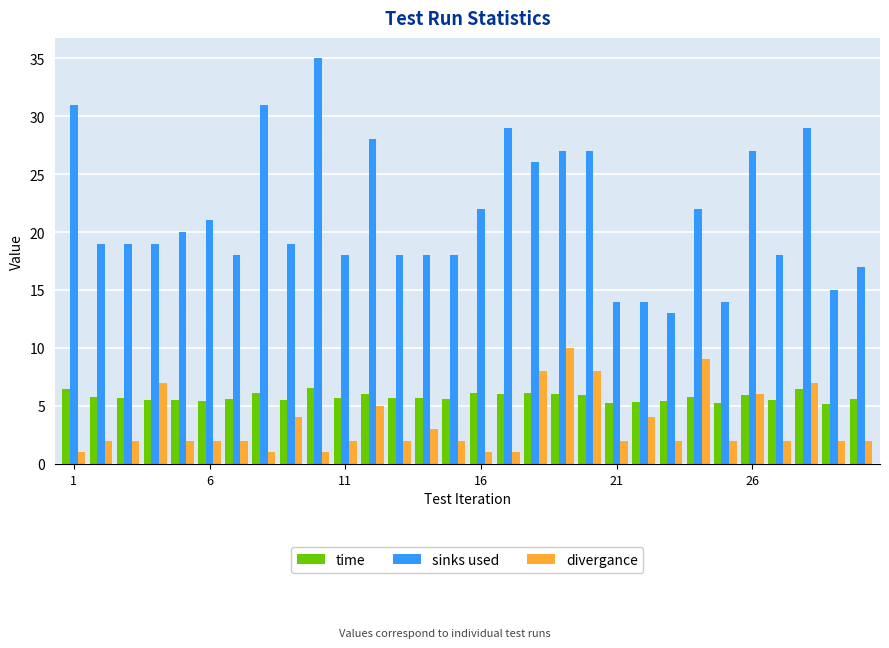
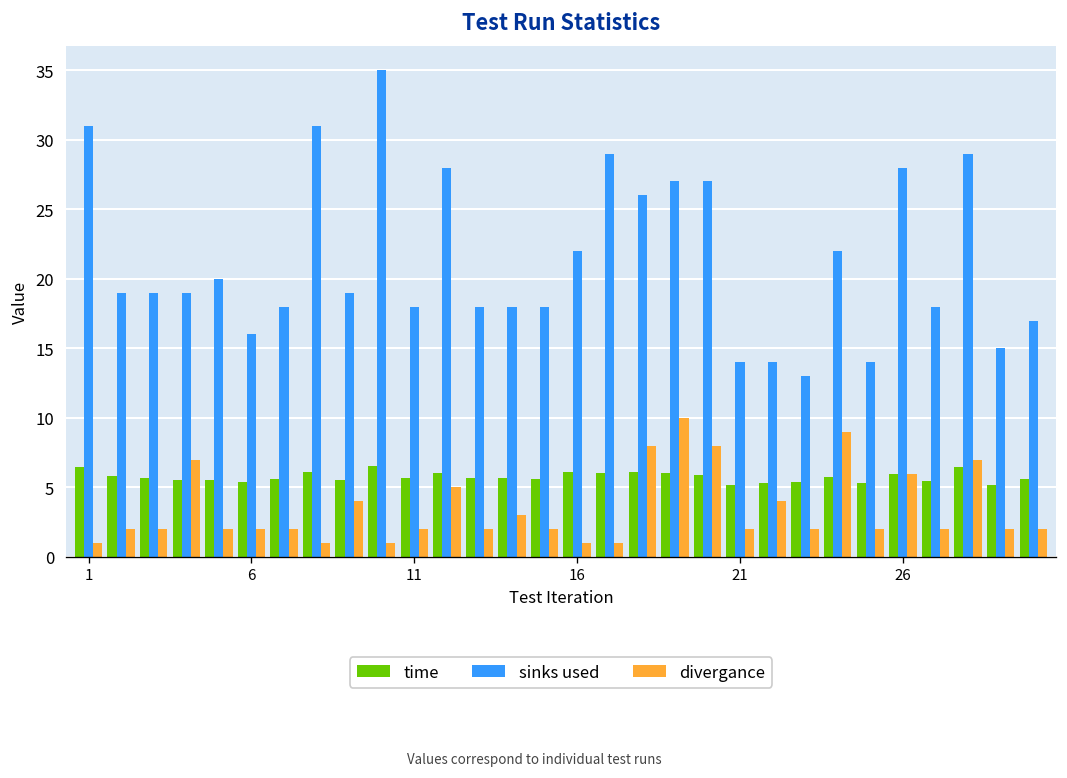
sinks used, 6: 21 -> 16
sinks used, 26: 27 -> 28
